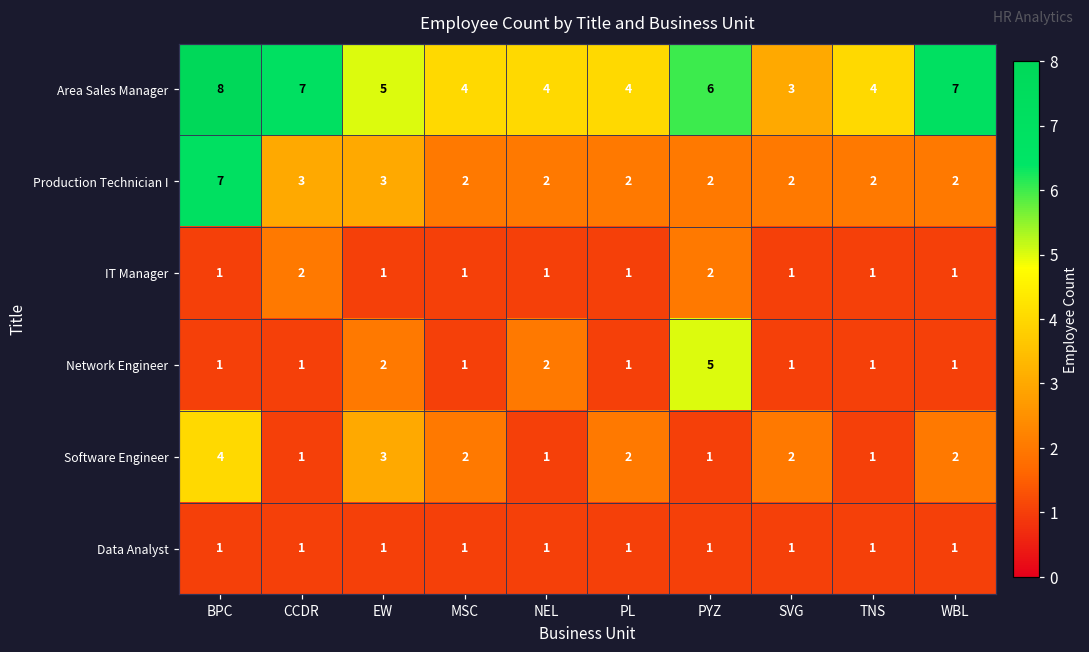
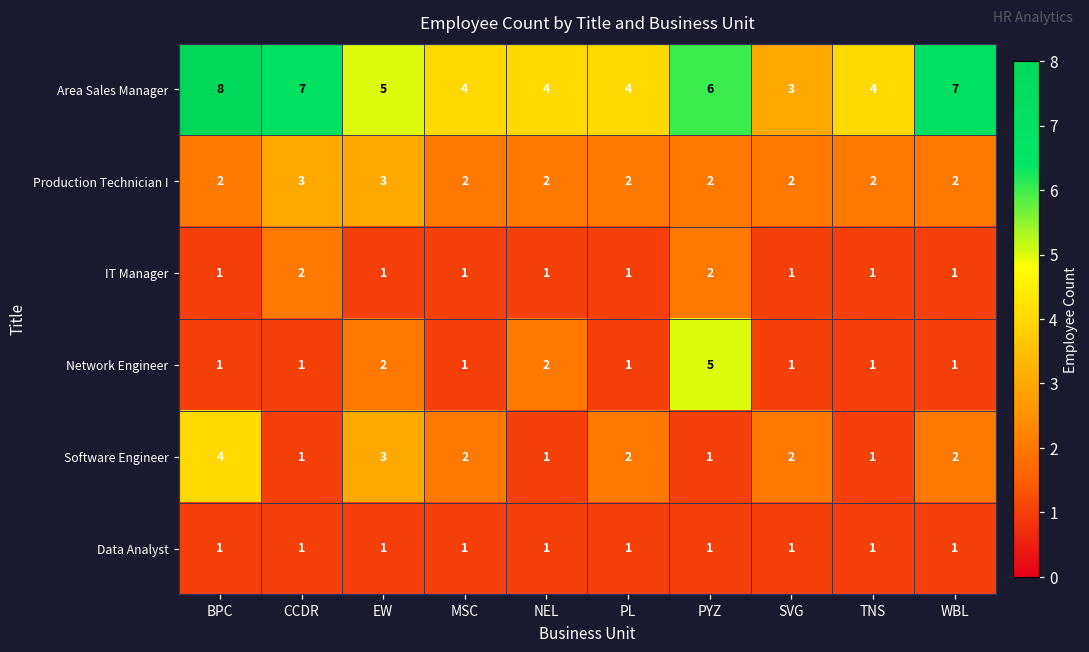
Production Technician I, BPC: 7 -> 2
